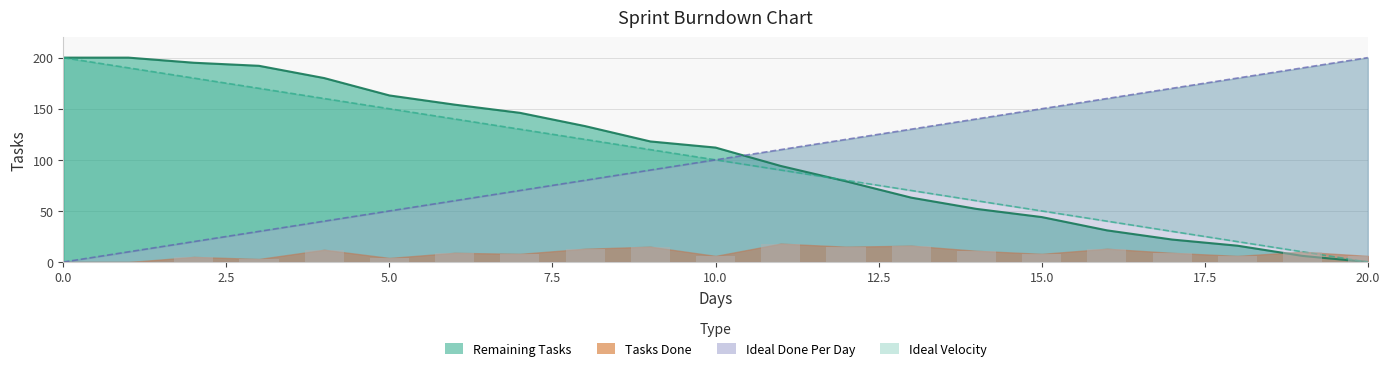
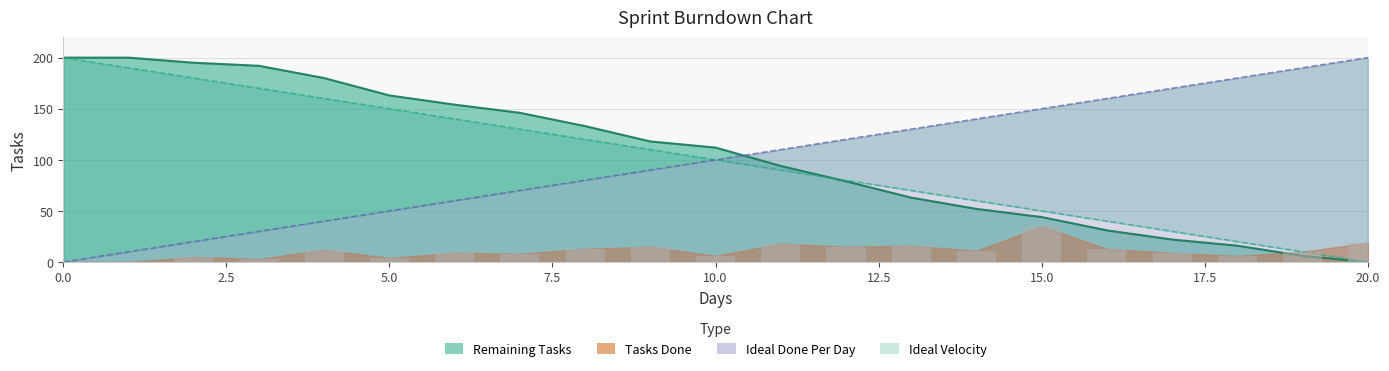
Tasks Done, 15.0: 8 -> 35
Tasks Done, 20.0: 6 -> 19
